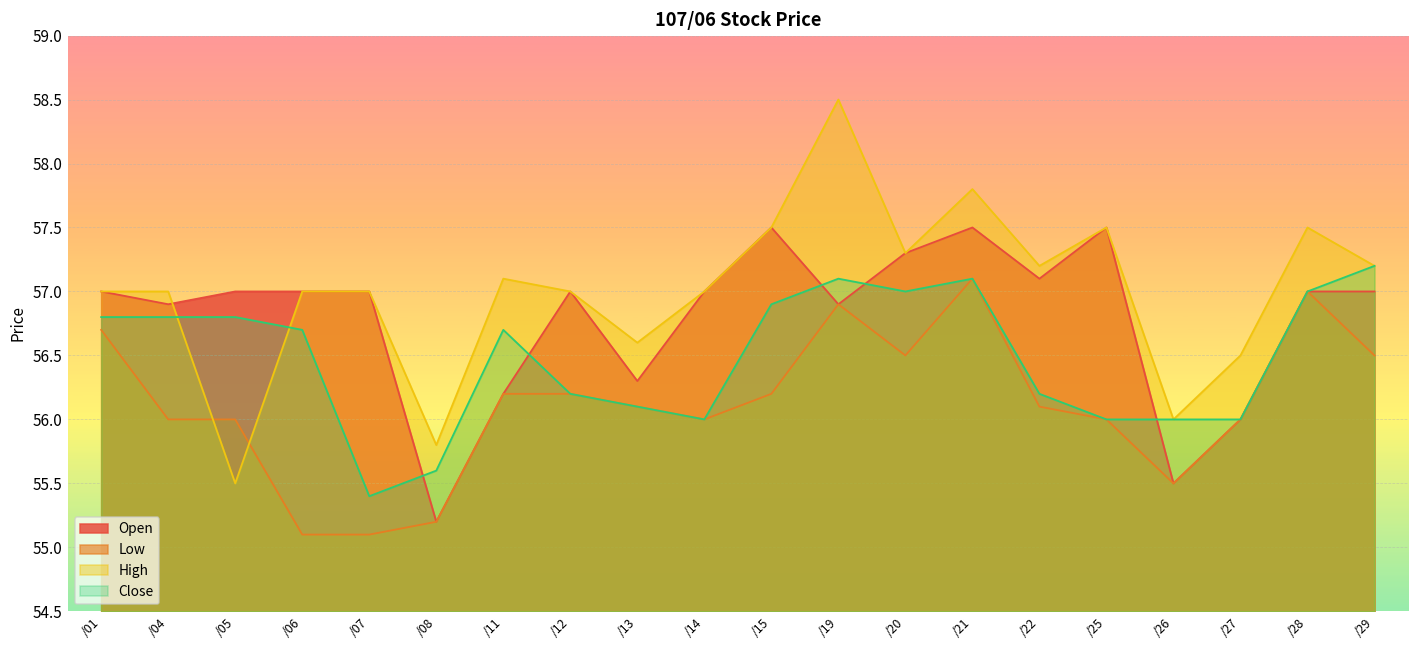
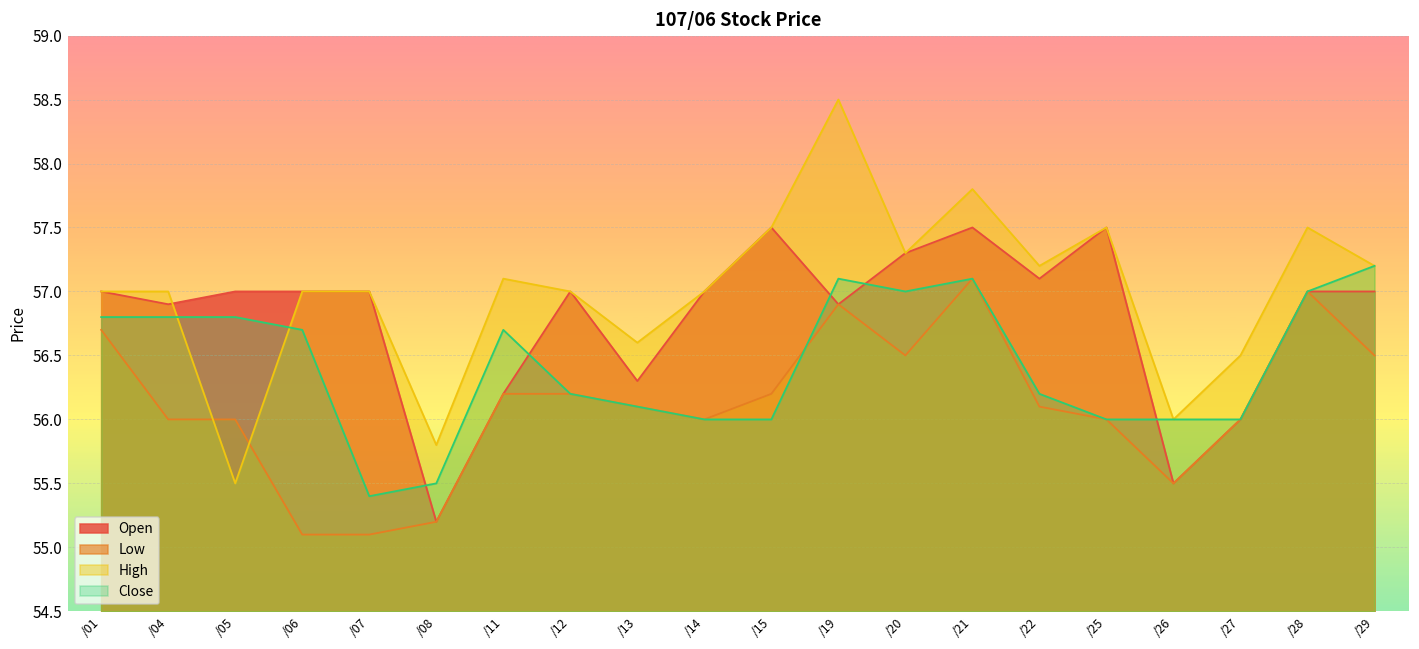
Close, /08: 55.6 -> 55.5
Close, /15: 56.9 -> 56.0
